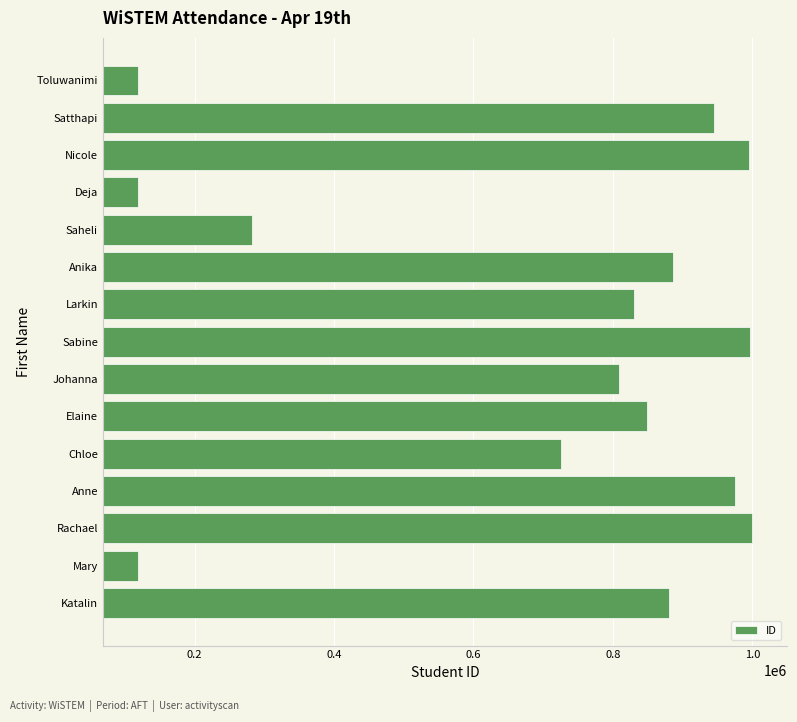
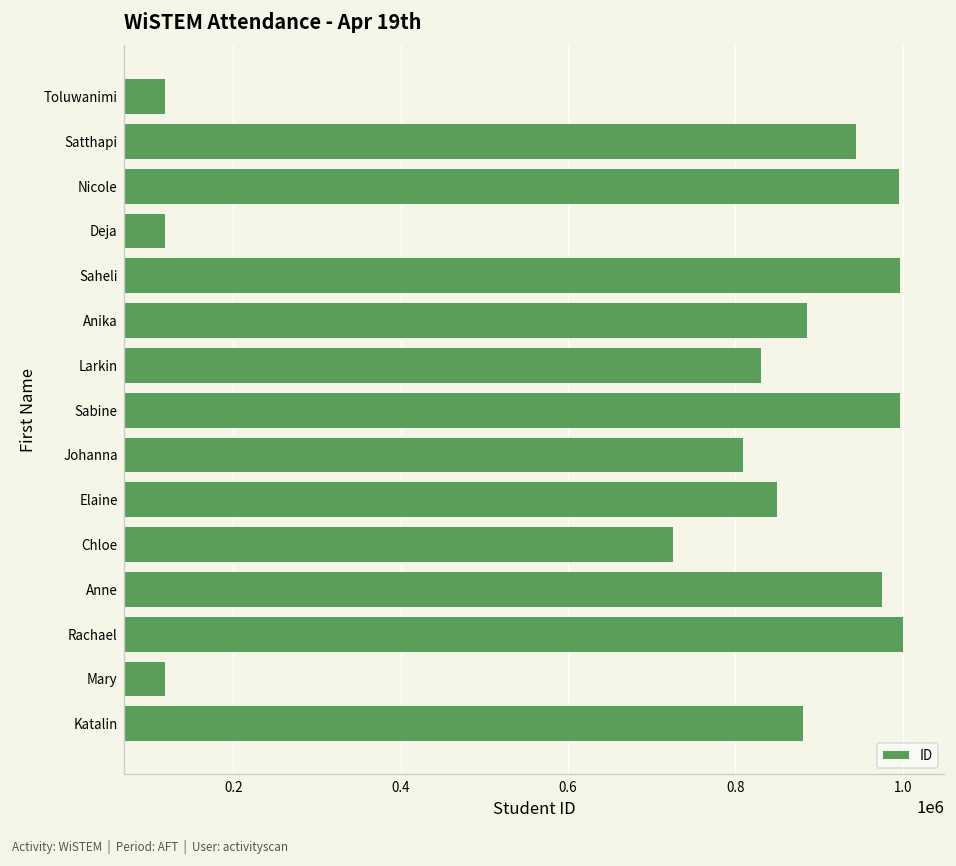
Saheli: 280000 -> 1000000
